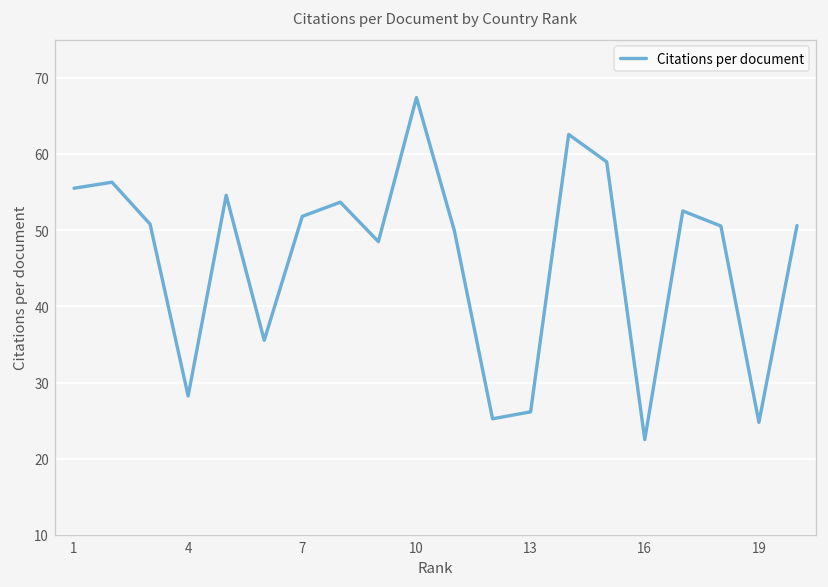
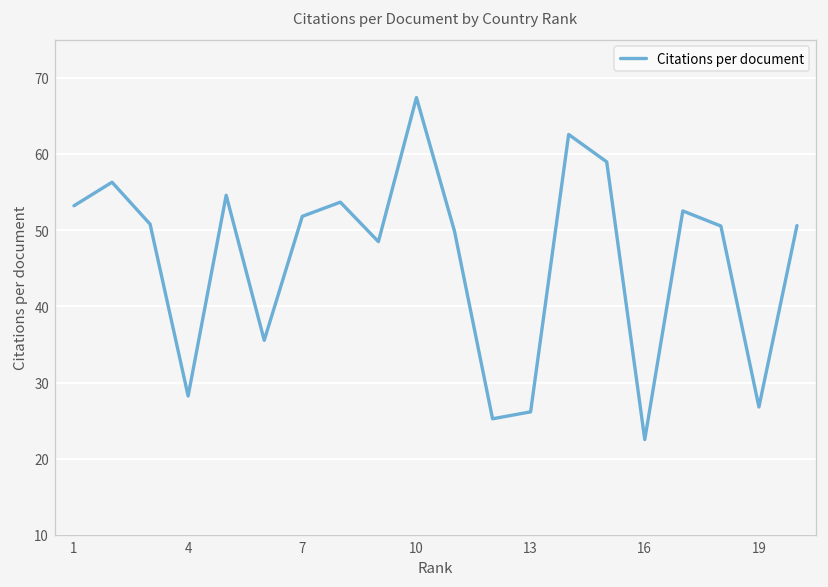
1: 56 -> 53
19: 25 -> 27
